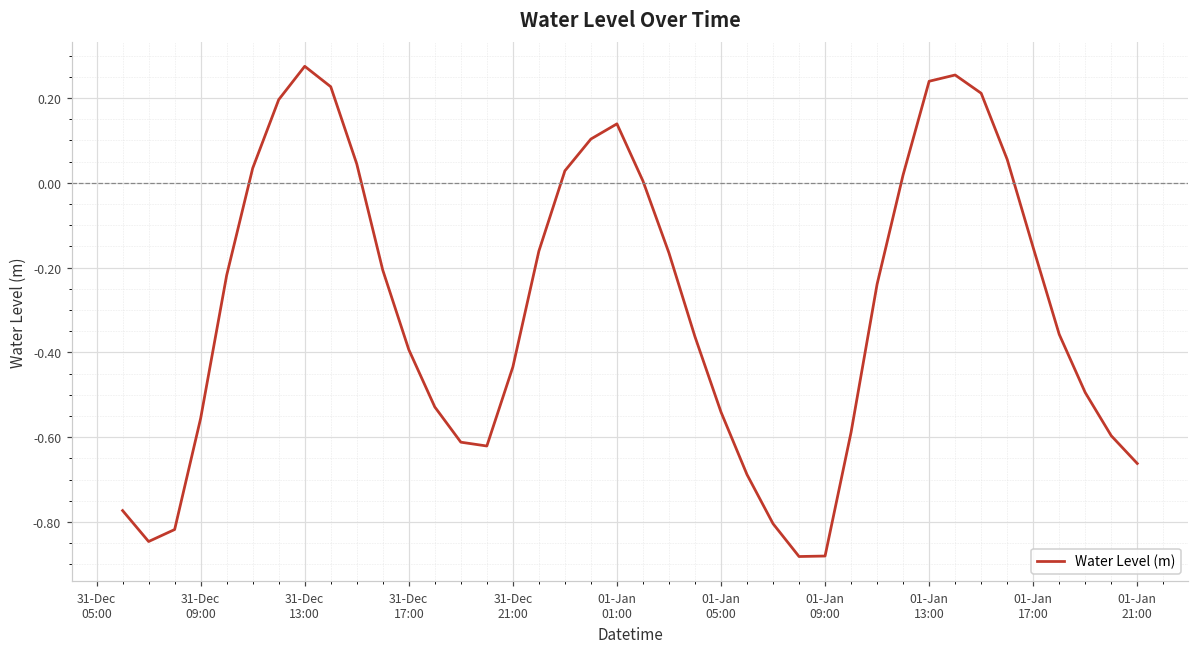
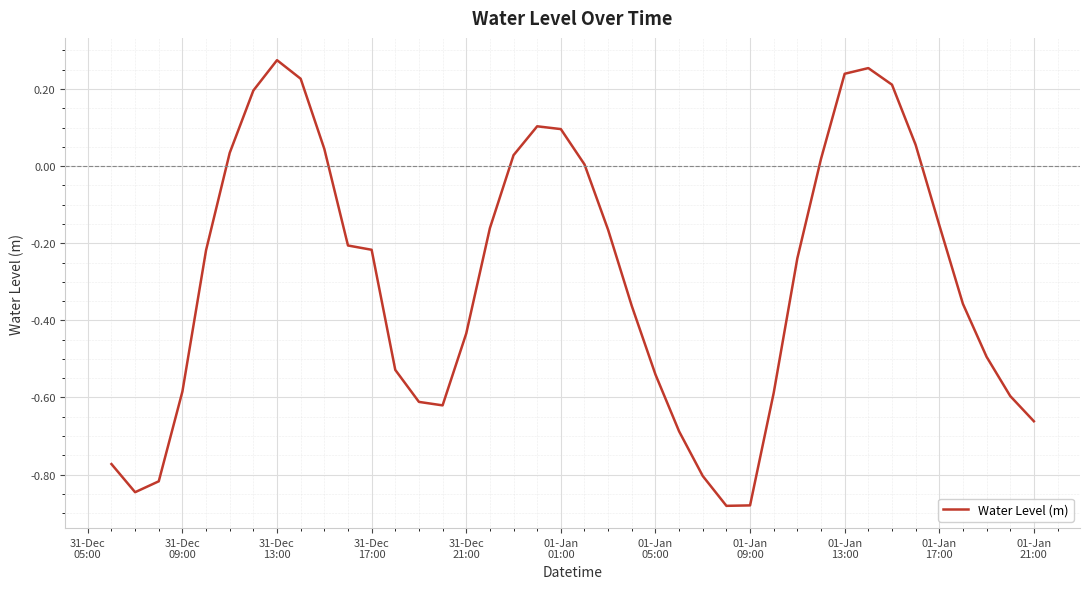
31-Dec 09:00: -0.56 -> -0.58
31-Dec 17:00: -0.39 -> -0.22
01-Jan 01:00: 0.14 -> 0.10
